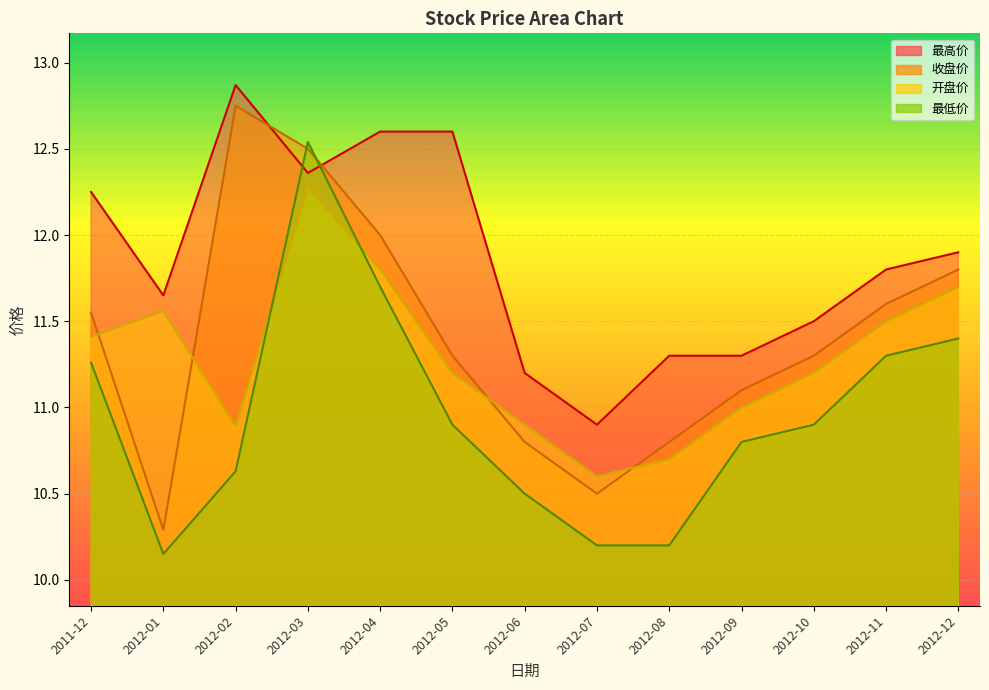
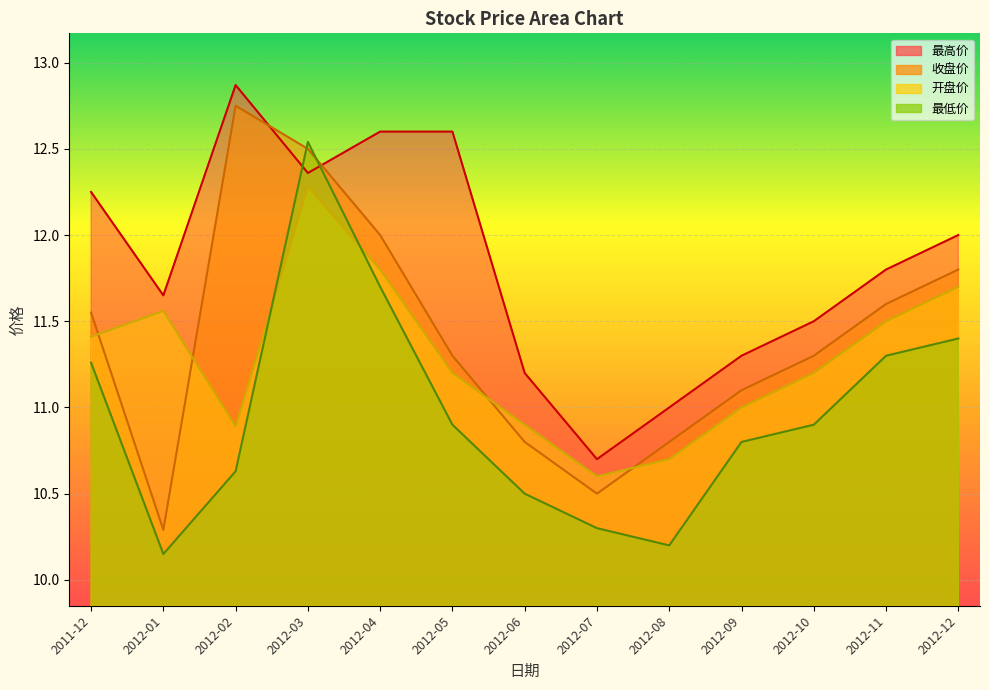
最高价, 2012-07: 10.9 -> 10.7
最低价, 2012-07: 10.2 -> 10.3
最高价, 2012-08: 11.3 -> 11.0
最高价, 2012-12: 11.9 -> 12.0
